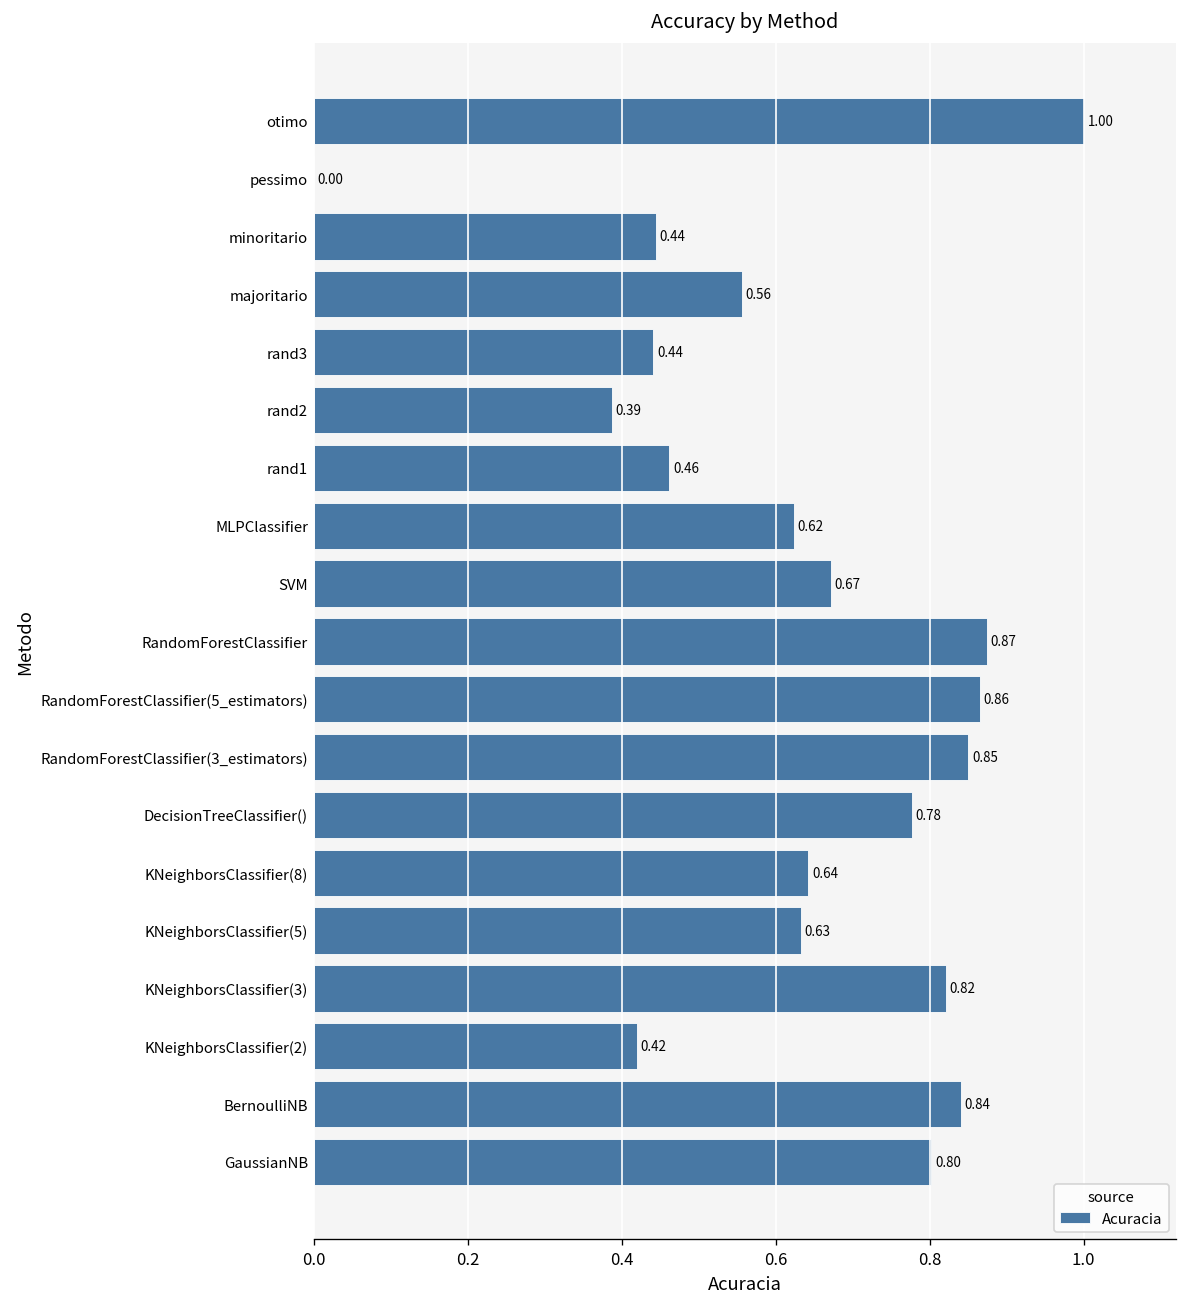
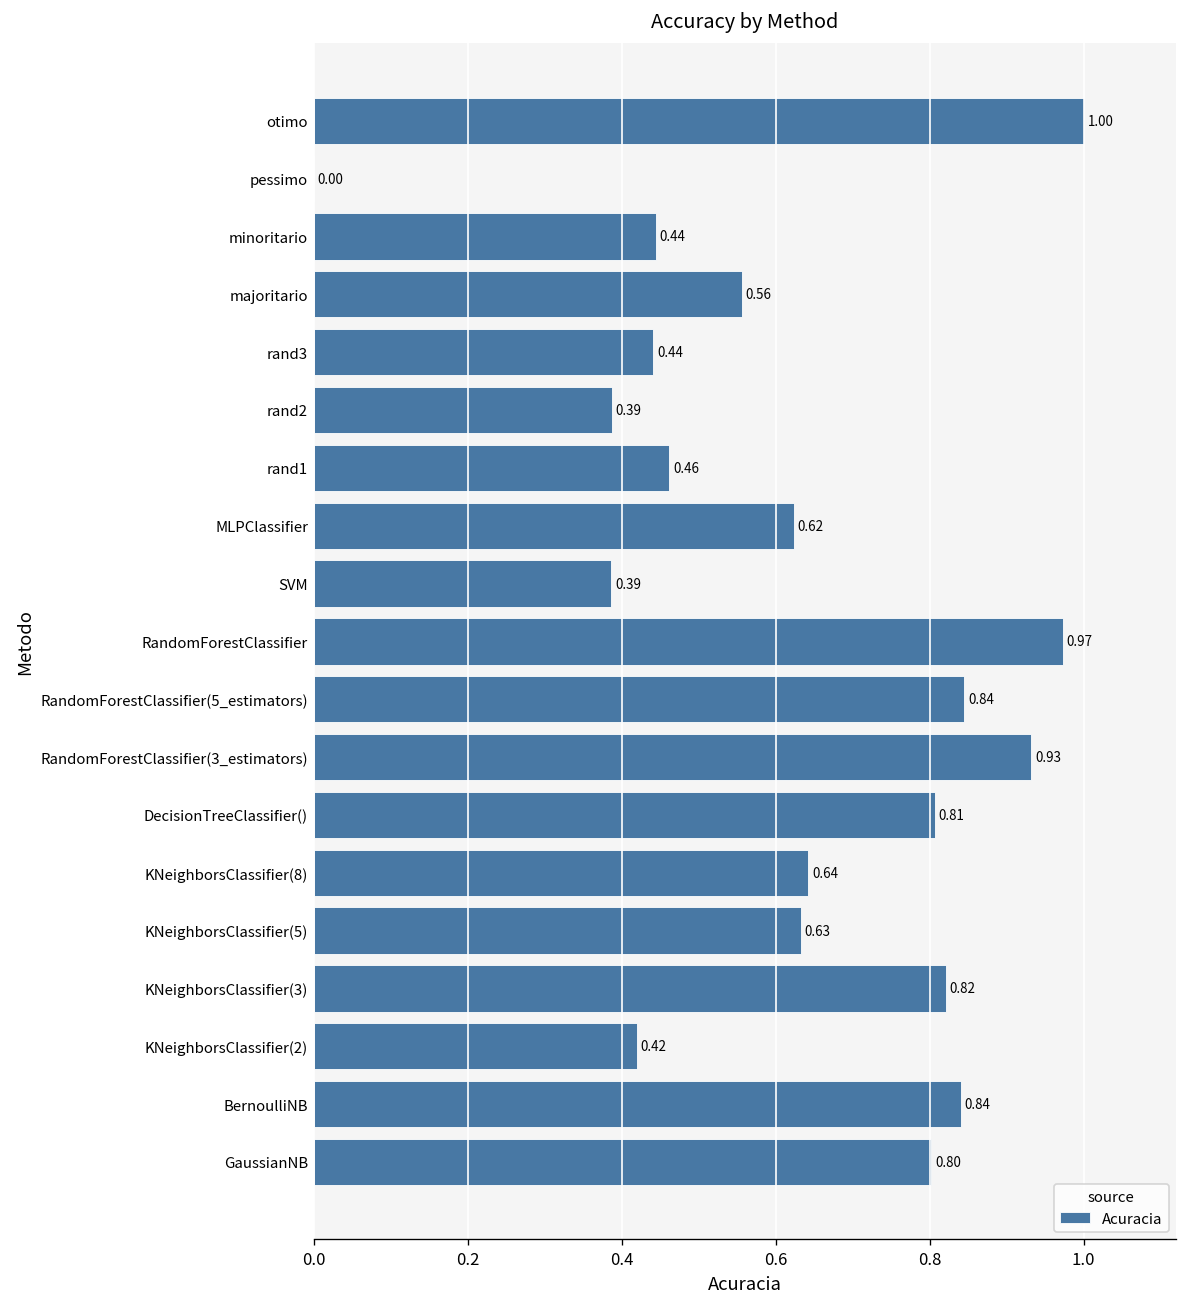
SVM: 0.67 -> 0.39
RandomForestClassifier: 0.87 -> 0.97
RandomForestClassifier(5_estimators): 0.86 -> 0.84
RandomForestClassifier(3_estimators): 0.85 -> 0.93
DecisionTreeClassifier(): 0.78 -> 0.81
